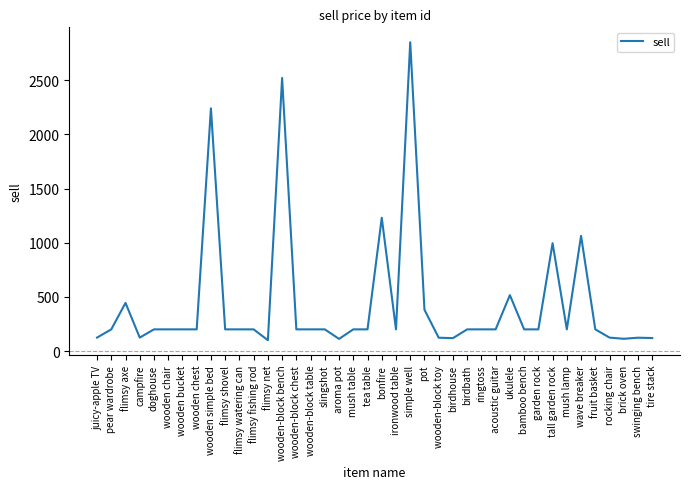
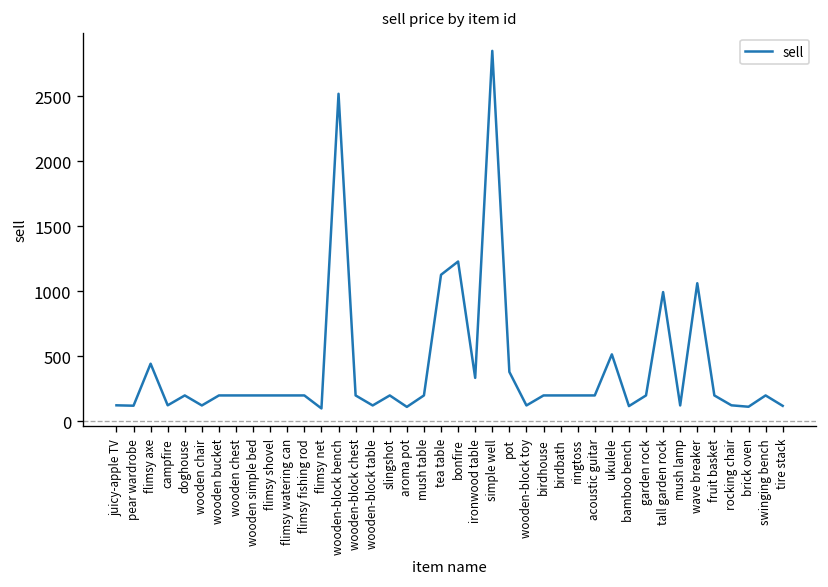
pear wardrobe: 200 -> 120
wooden chair: 200 -> 120
wooden simple bed: 2240 -> 200
wooden-block table: 200 -> 120
tea table: 200 -> 1130
ironwood table: 200 -> 340
birdhouse: 120 -> 200
bamboo bench: 200 -> 120
mush lamp: 200 -> 120
swinging bench: 120 -> 200
